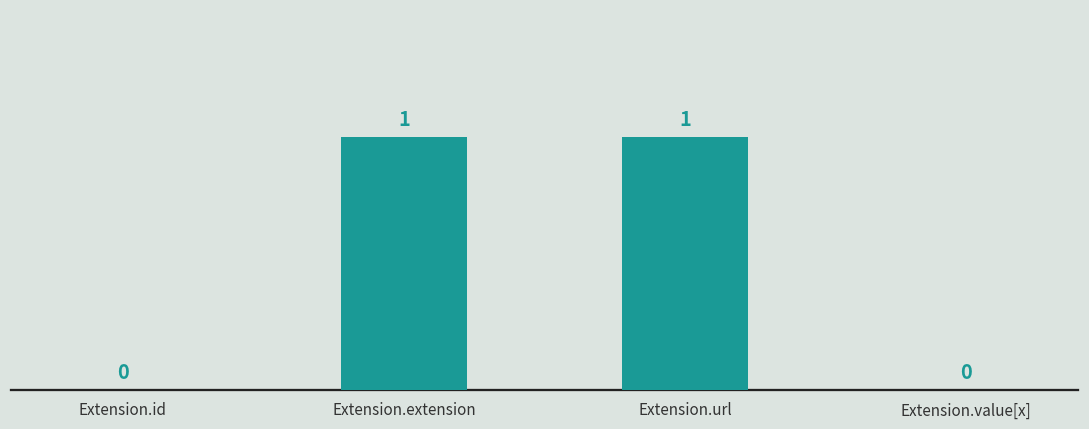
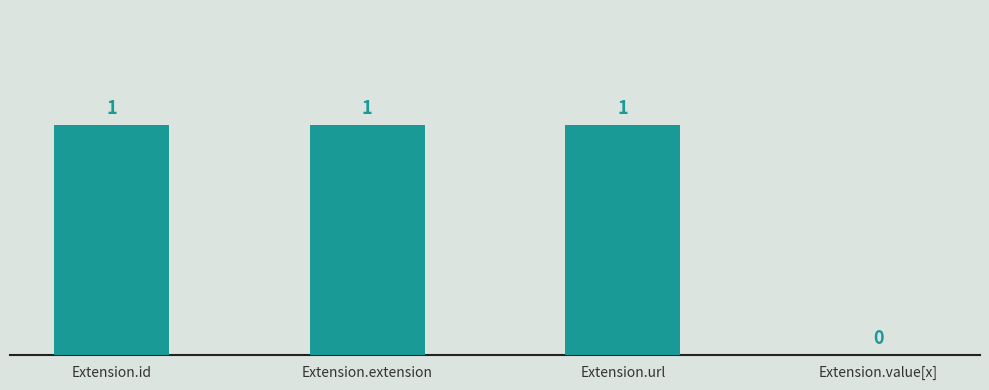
Extension.id: 0 -> 1
